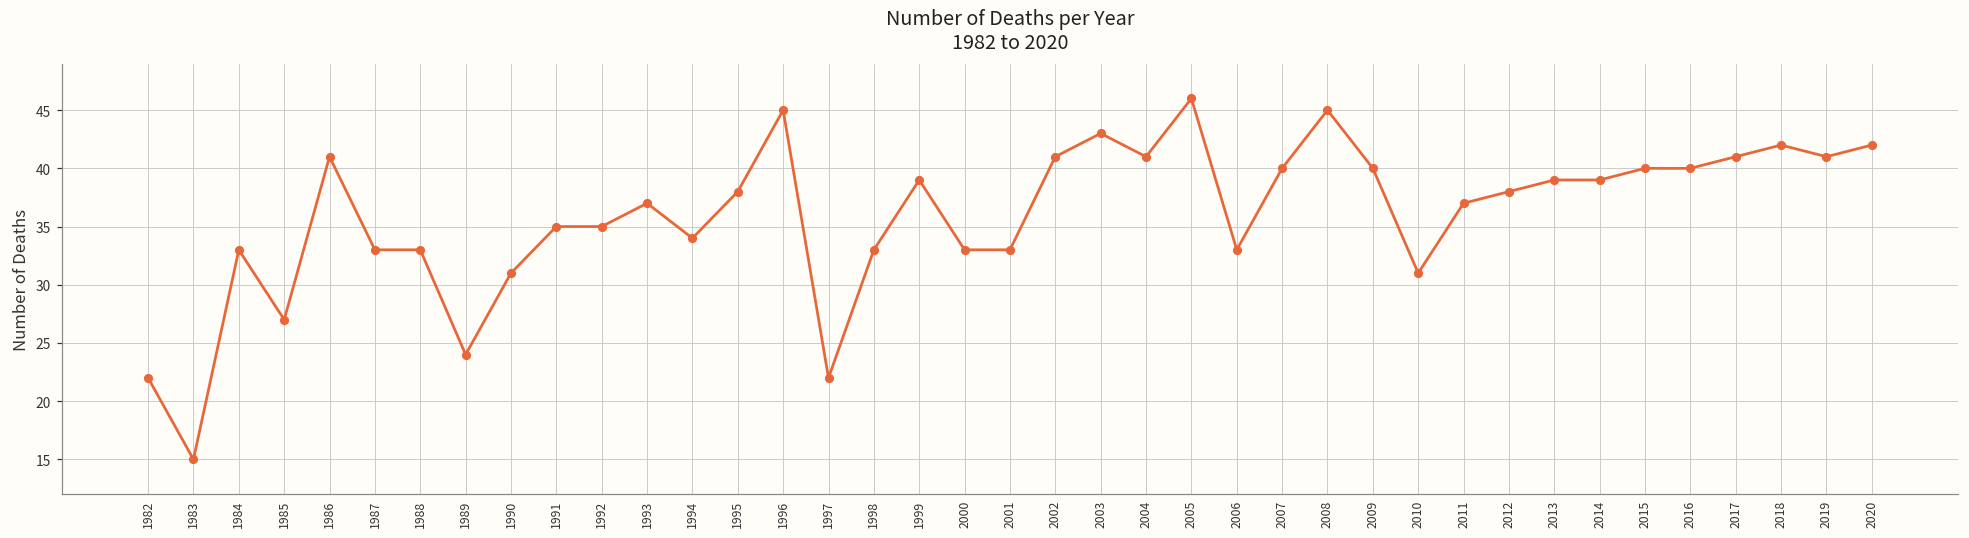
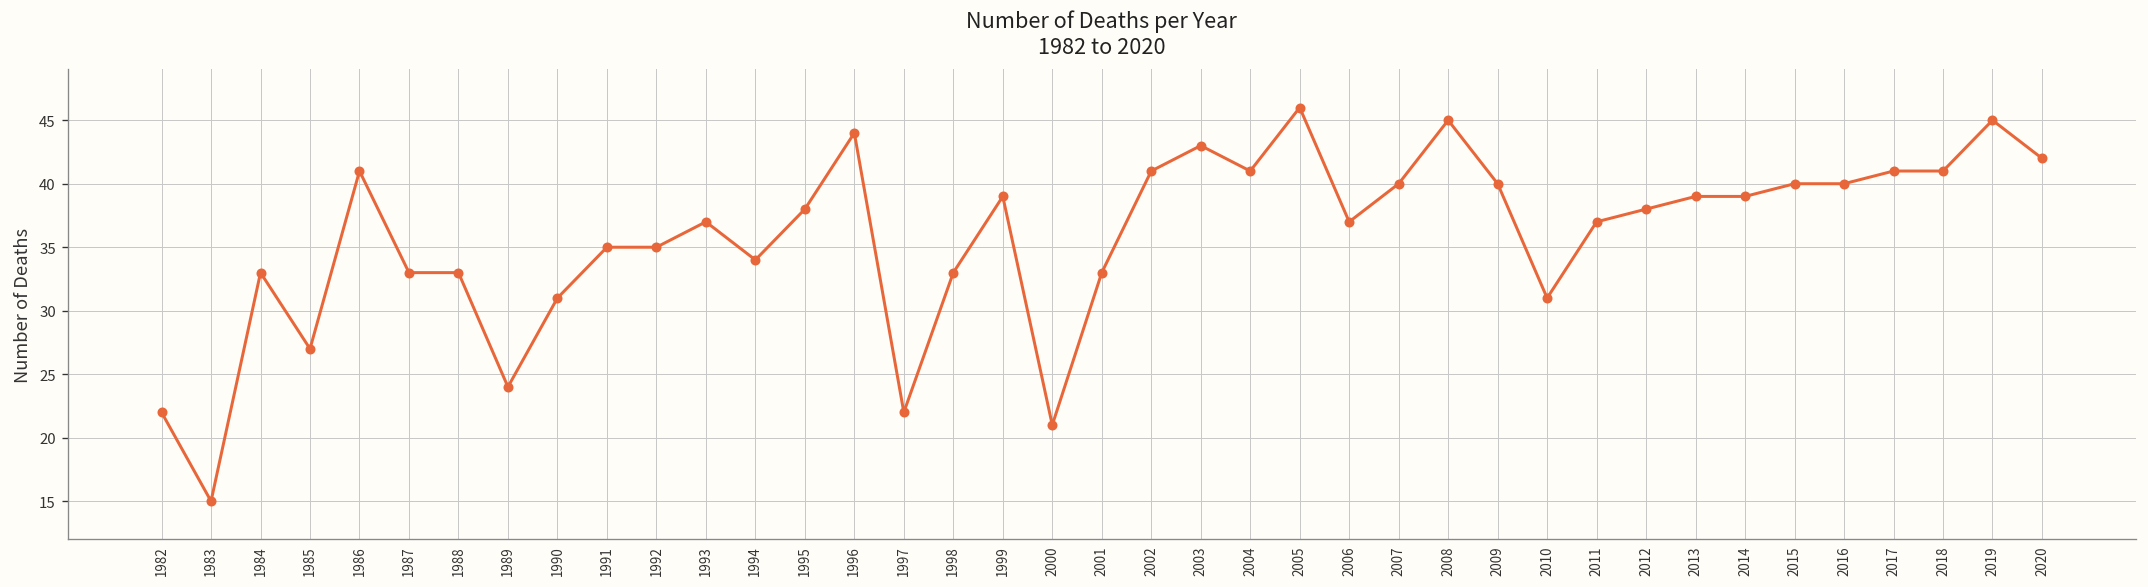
1996: 45 -> 44
2000: 33 -> 21
2006: 33 -> 37
2018: 42 -> 41
2019: 41 -> 45
